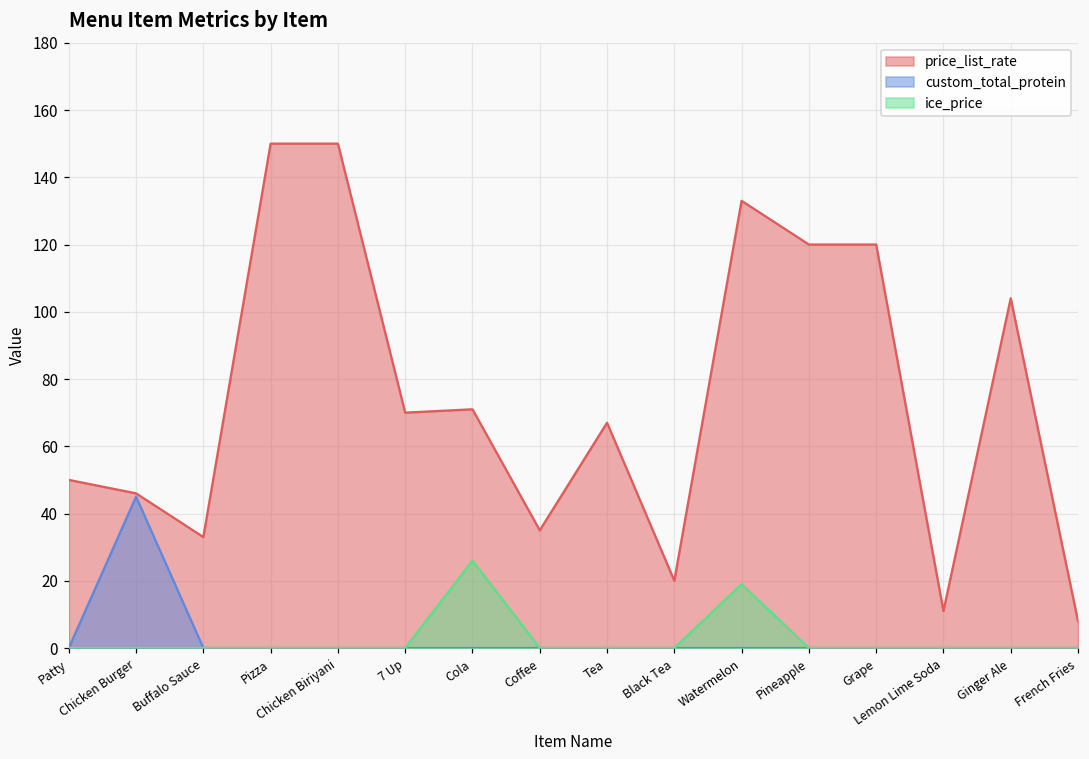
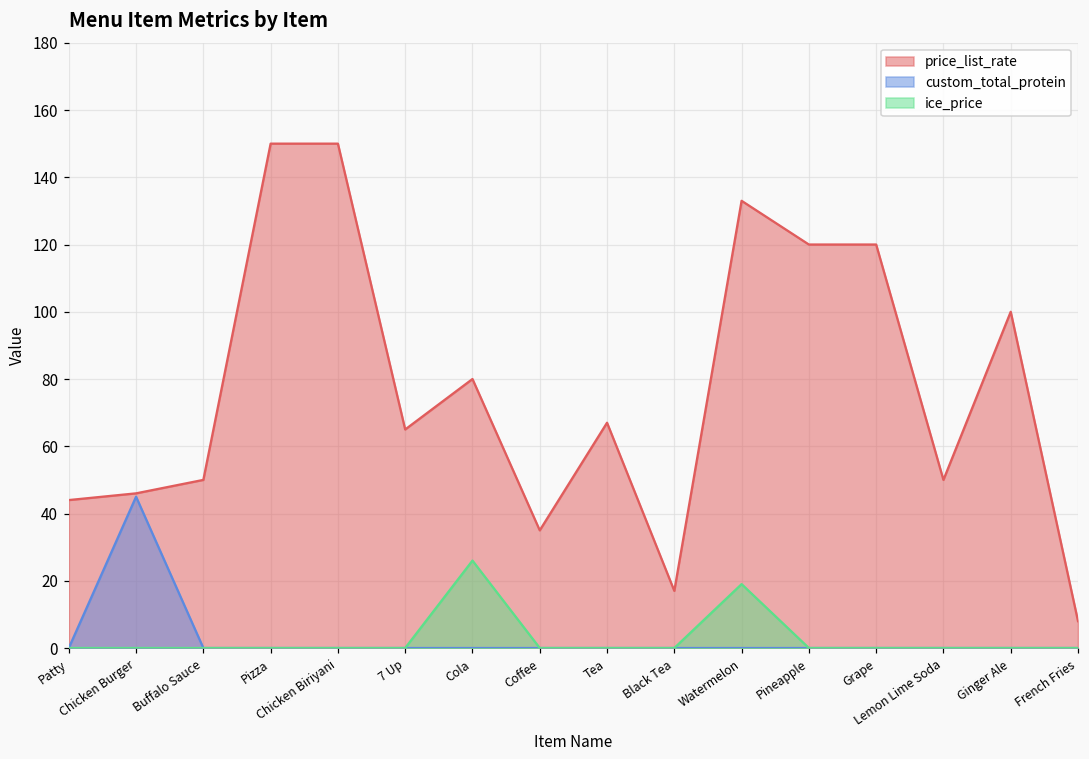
price_list_rate, Patty: 50 -> 44
price_list_rate, Buffalo Sauce: 33 -> 50
price_list_rate, 7 Up: 70 -> 65
price_list_rate, Cola: 71 -> 80
price_list_rate, Black Tea: 20 -> 17
price_list_rate, Lemon Lime Soda: 11 -> 50
price_list_rate, Ginger Ale: 104 -> 100
